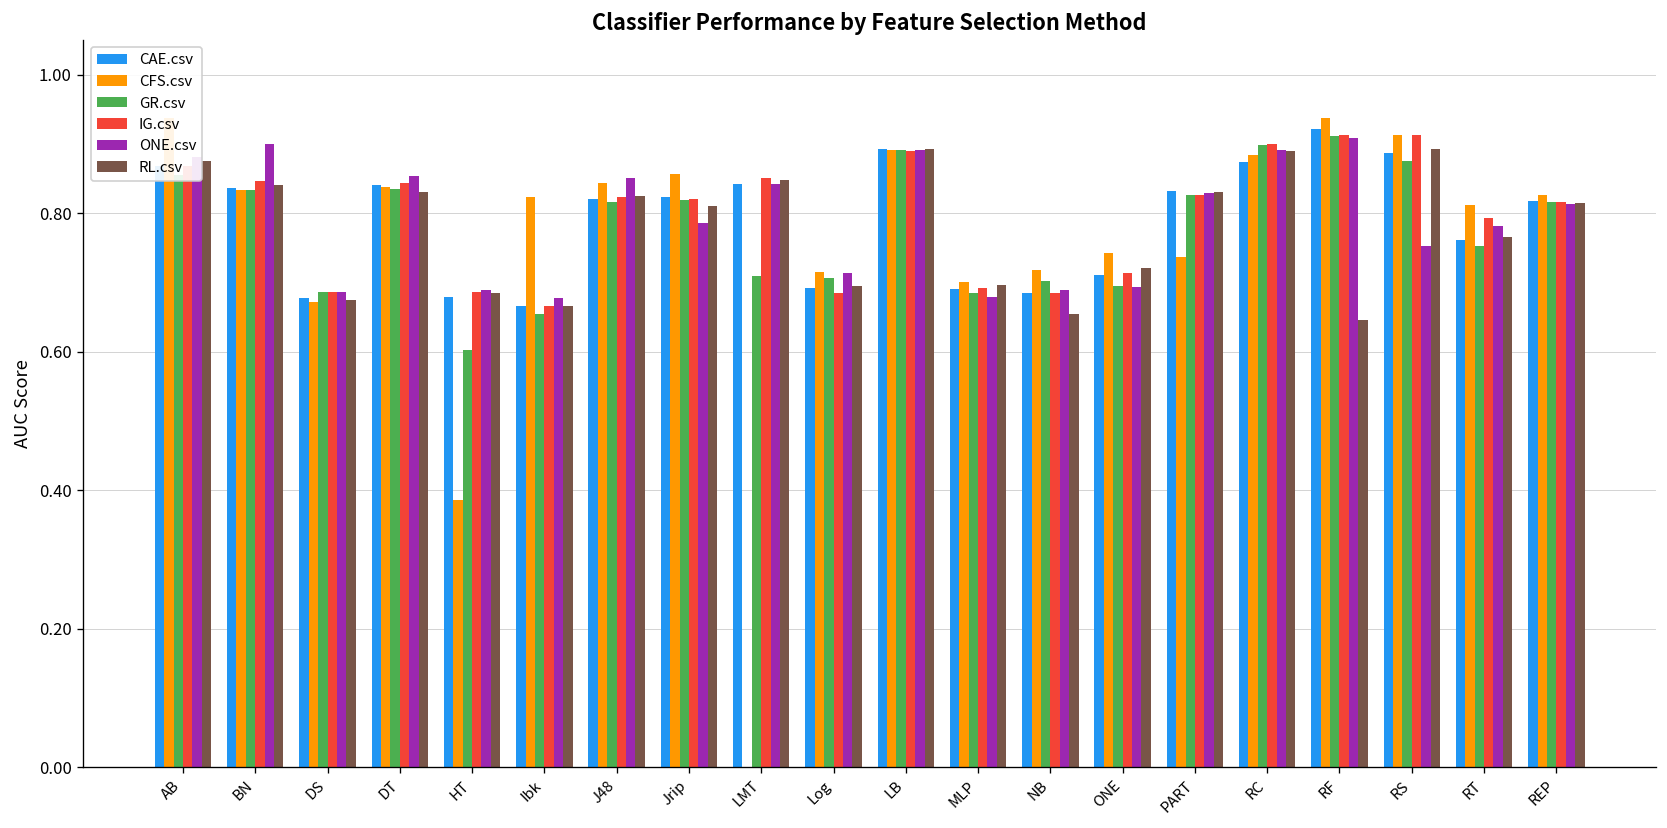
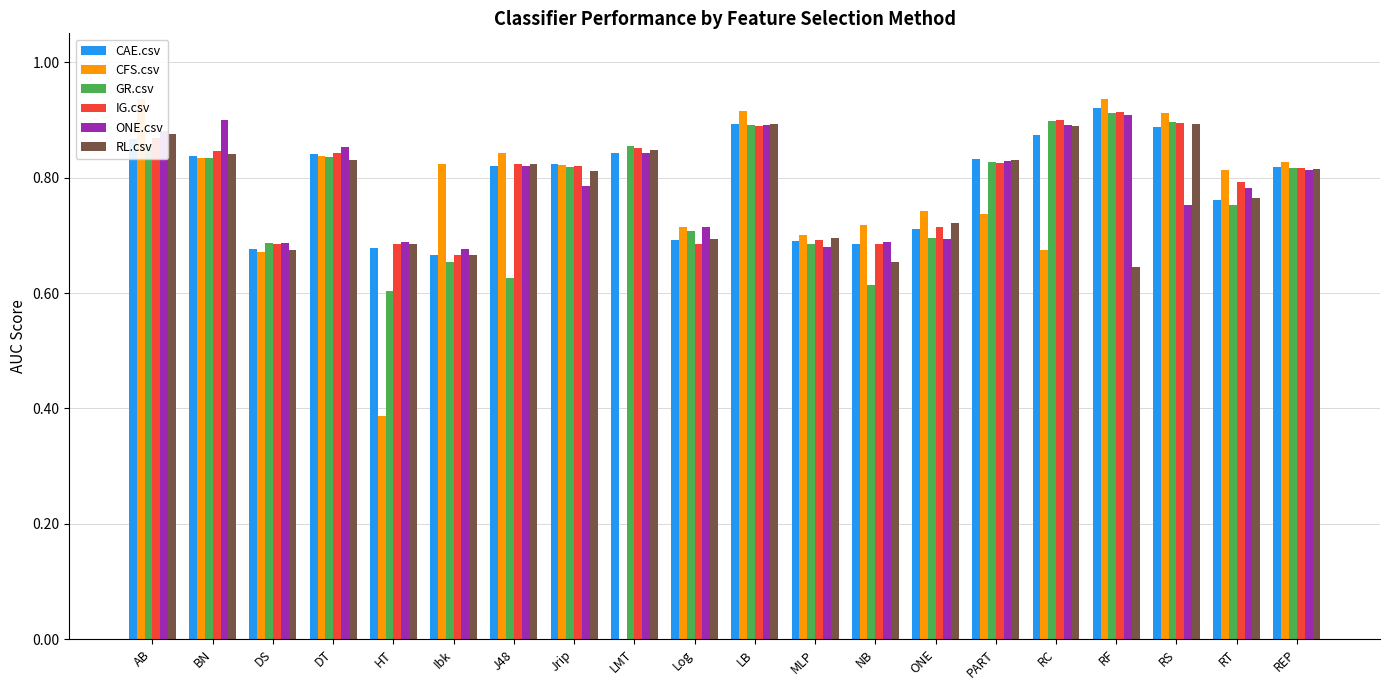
GR.csv, J48: 0.82 -> 0.63
ONE.csv, J48: 0.85 -> 0.82
CFS.csv, Jrip: 0.86 -> 0.82
GR.csv, LMT: 0.71 -> 0.86
CFS.csv, LB: 0.89 -> 0.92
GR.csv, NB: 0.70 -> 0.61
CFS.csv, RC: 0.88 -> 0.67
GR.csv, RS: 0.88 -> 0.90
IG.csv, RS: 0.91 -> 0.89
